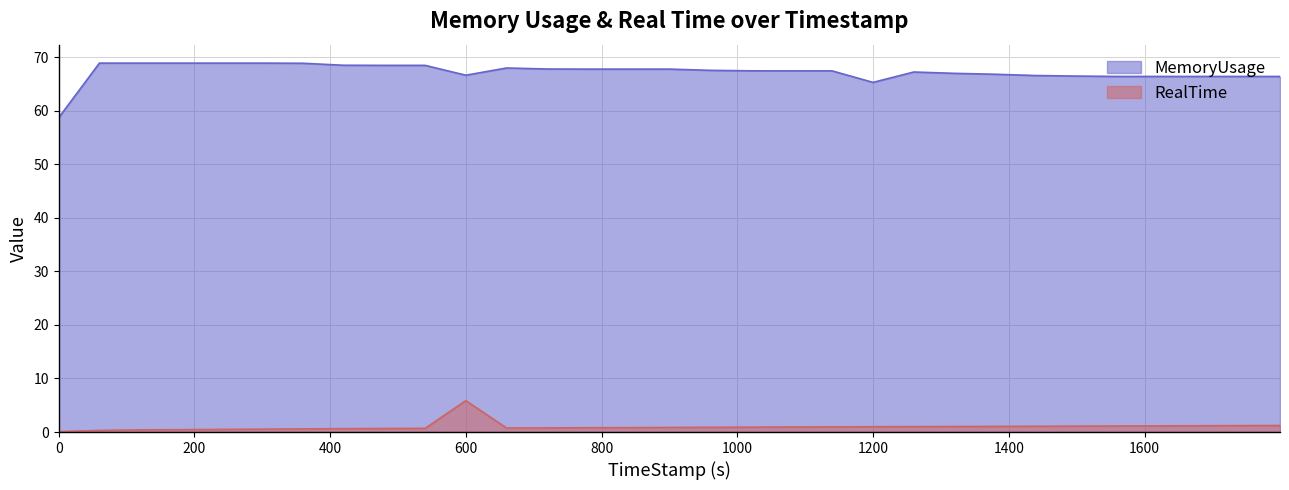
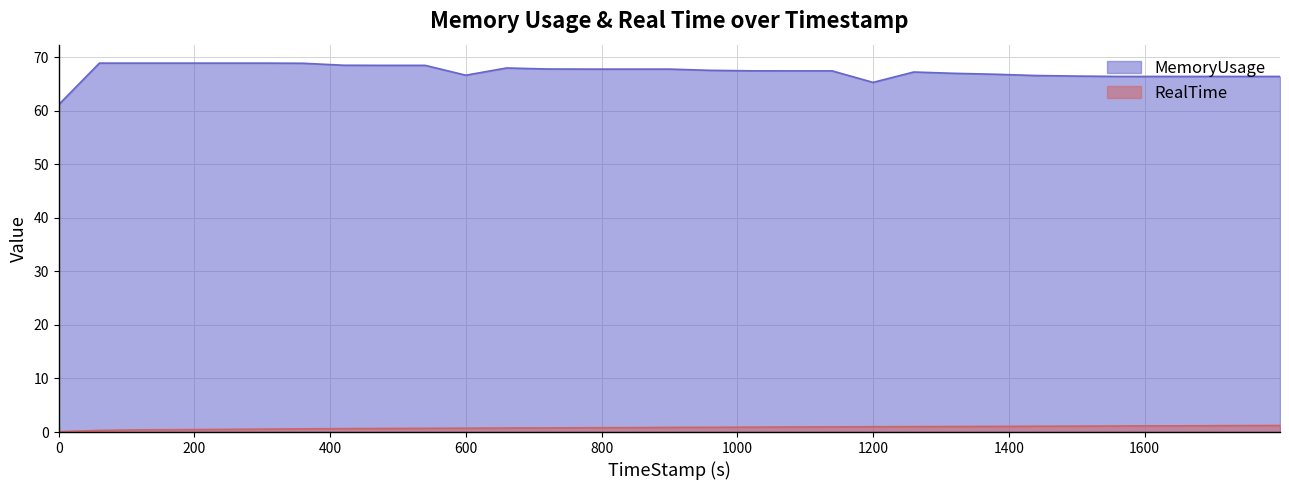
MemoryUsage, 0: 59 -> 61
RealTime, 600: 6 -> 1
